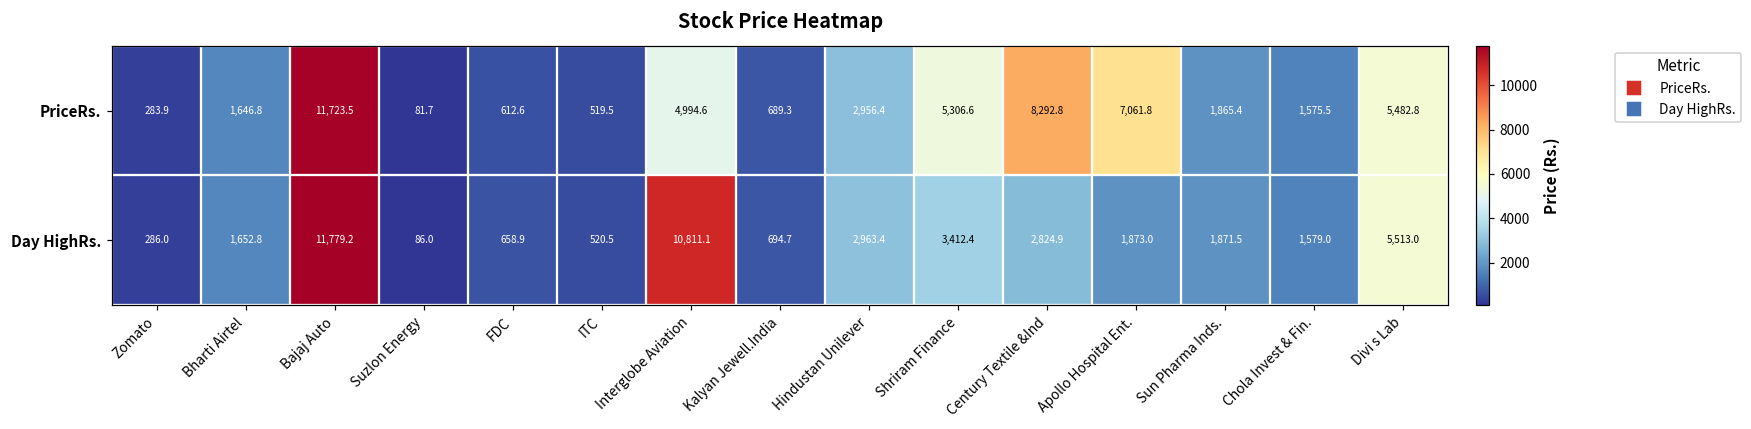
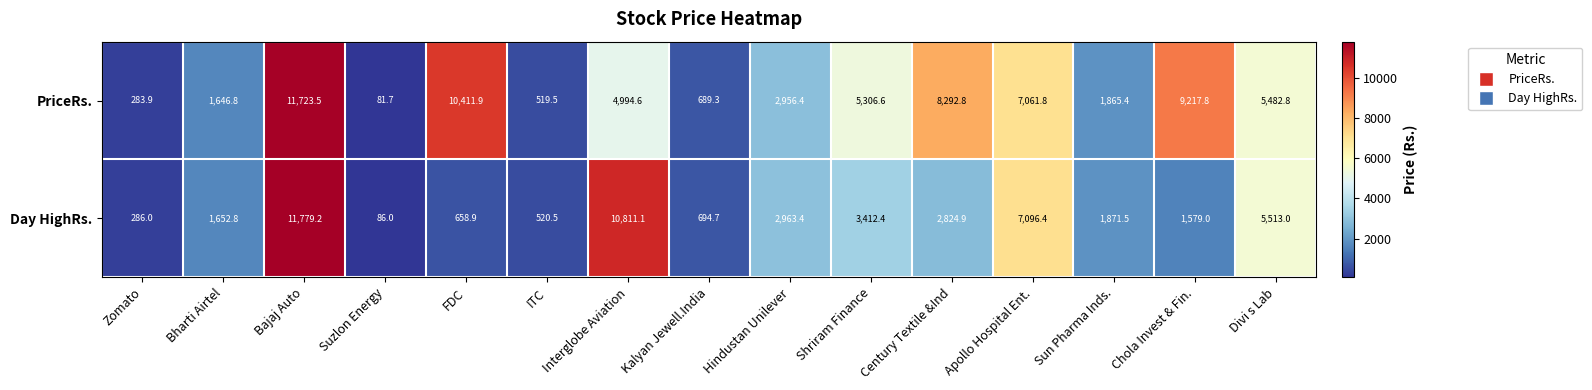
PriceRs., FDC: 612.6 -> 10,411.9
PriceRs., Chola Invest & Fin.: 1,575.5 -> 9,217.8
Day HighRs., Apollo Hospital Ent.: 1,873.0 -> 7,096.4
